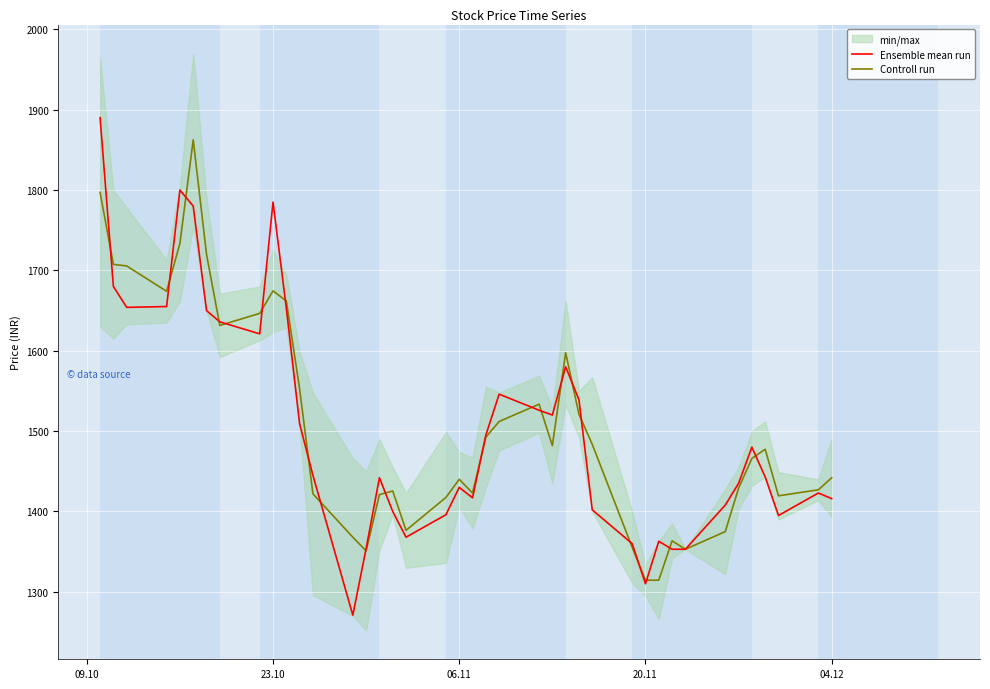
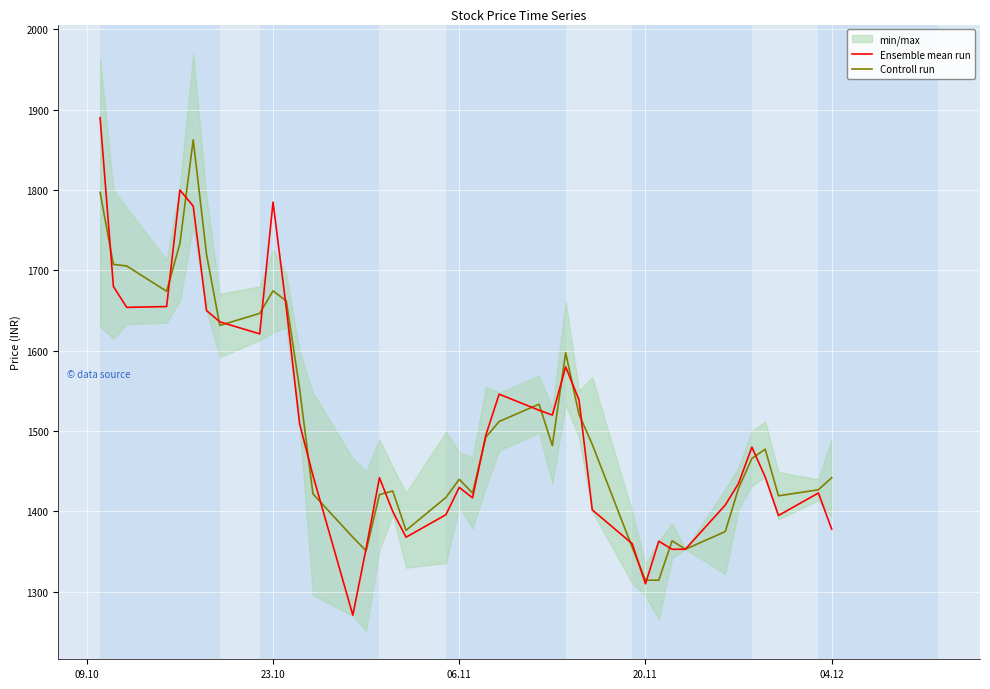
Ensemble mean run, 04.12: 1420 -> 1380
